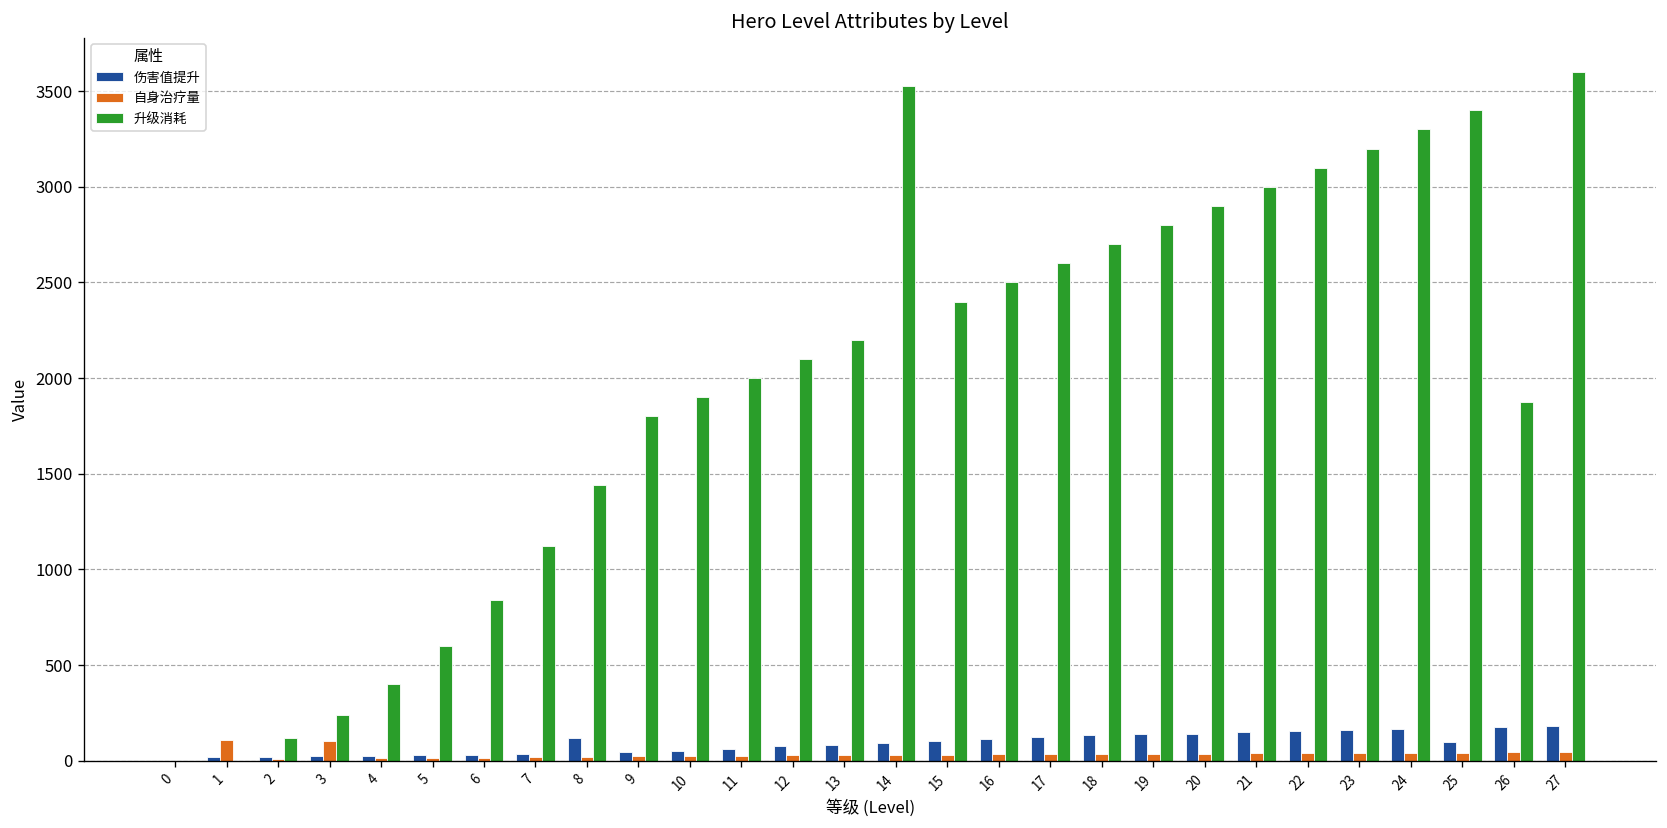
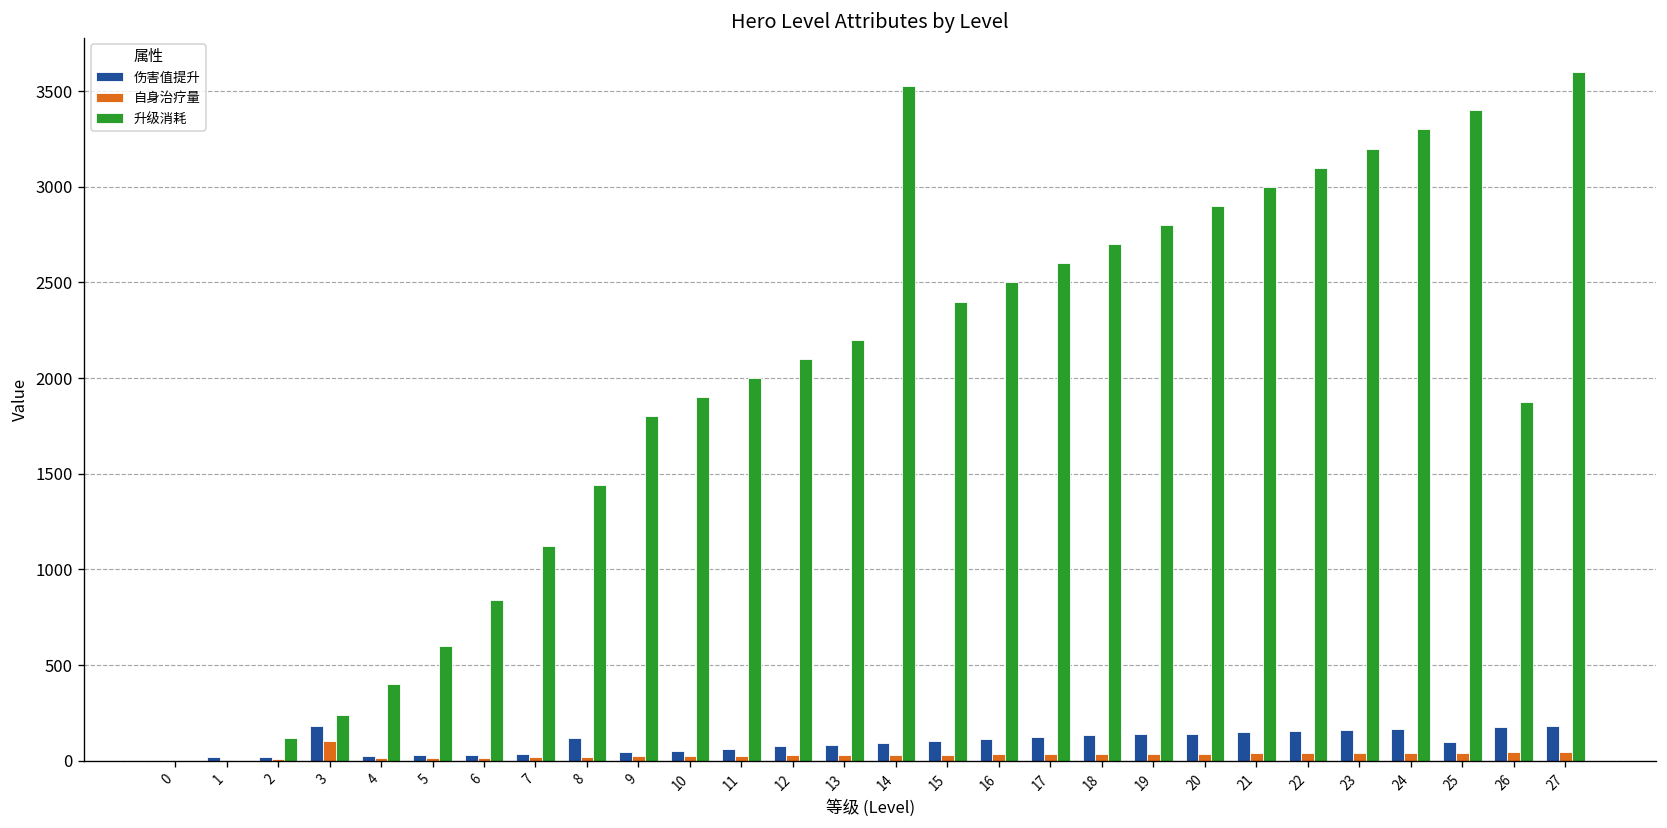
自身治疗量, 1: 110 -> 10
伤害值提升, 3: 20 -> 180
